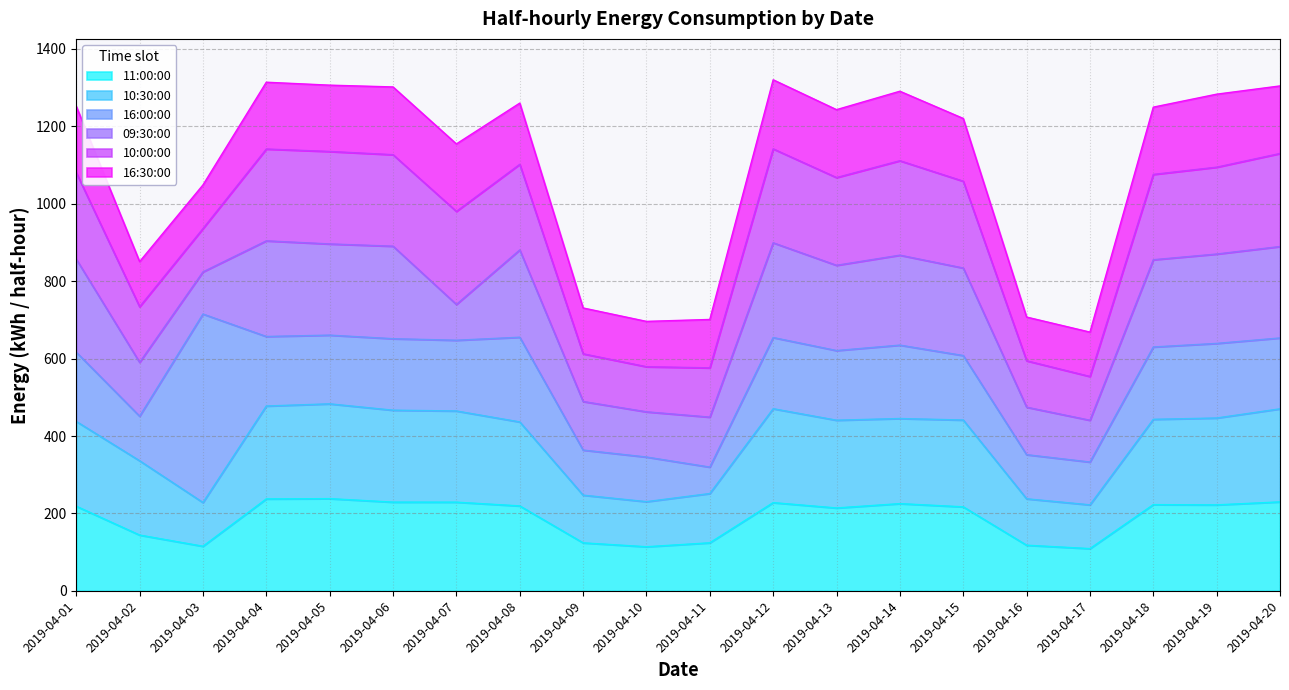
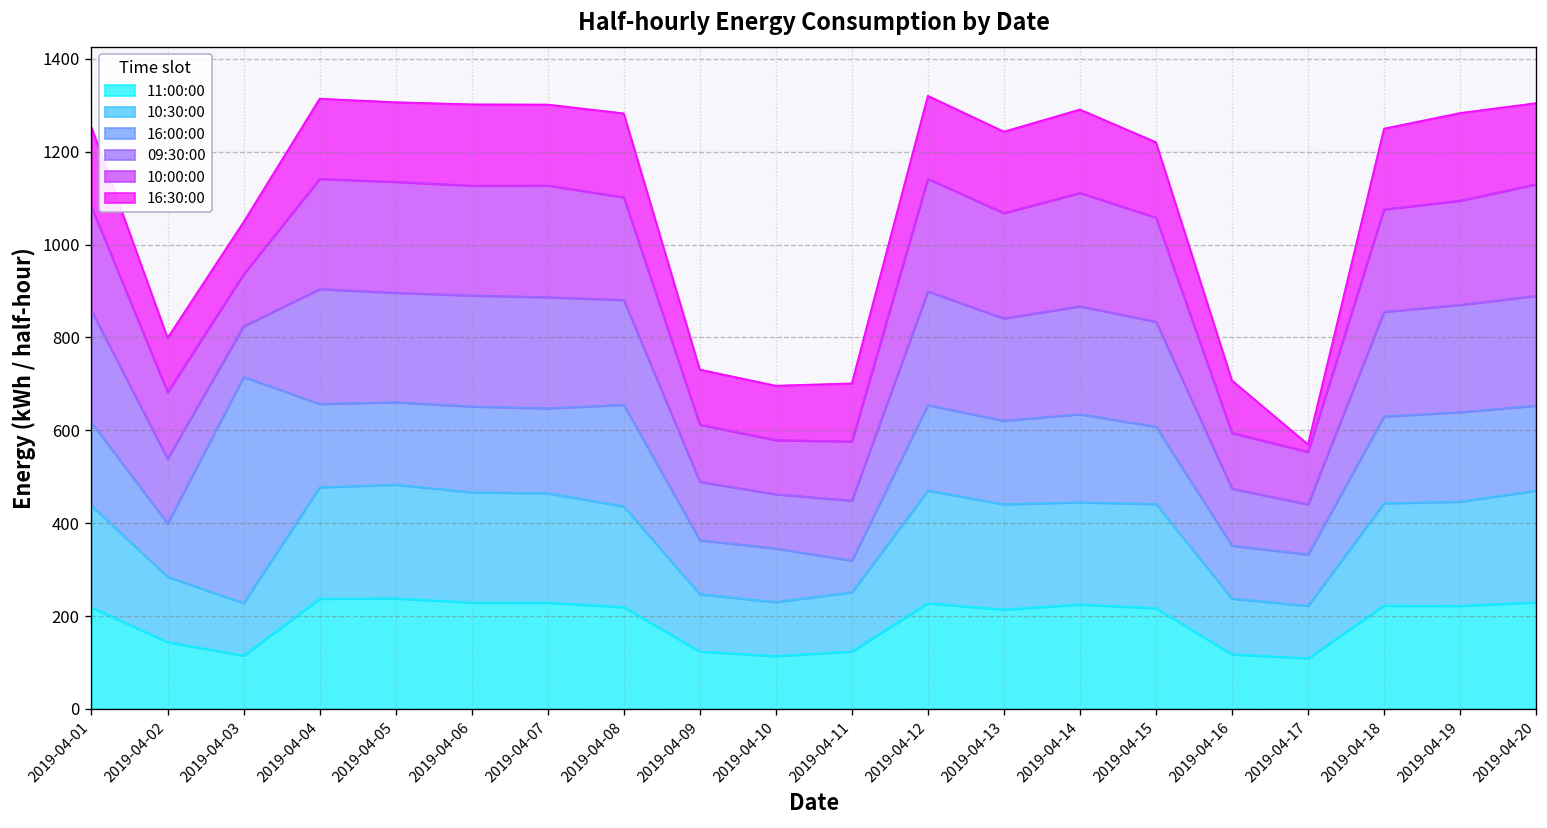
10:30:00, 2019-04-02: 190 -> 140
09:30:00, 2019-04-07: 90 -> 240
16:30:00, 2019-04-08: 160 -> 180
16:30:00, 2019-04-17: 110 -> 20
